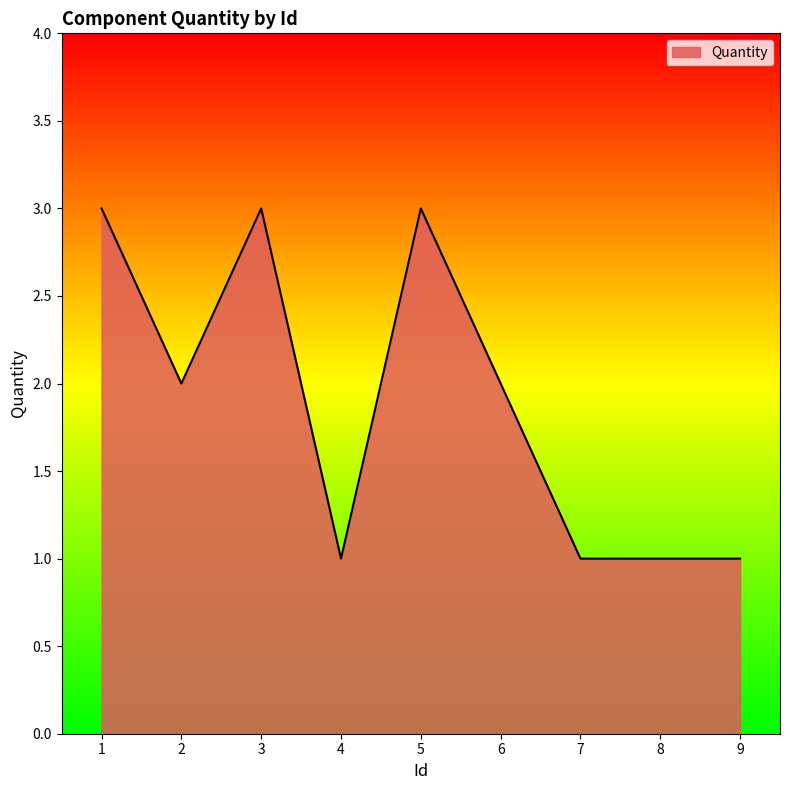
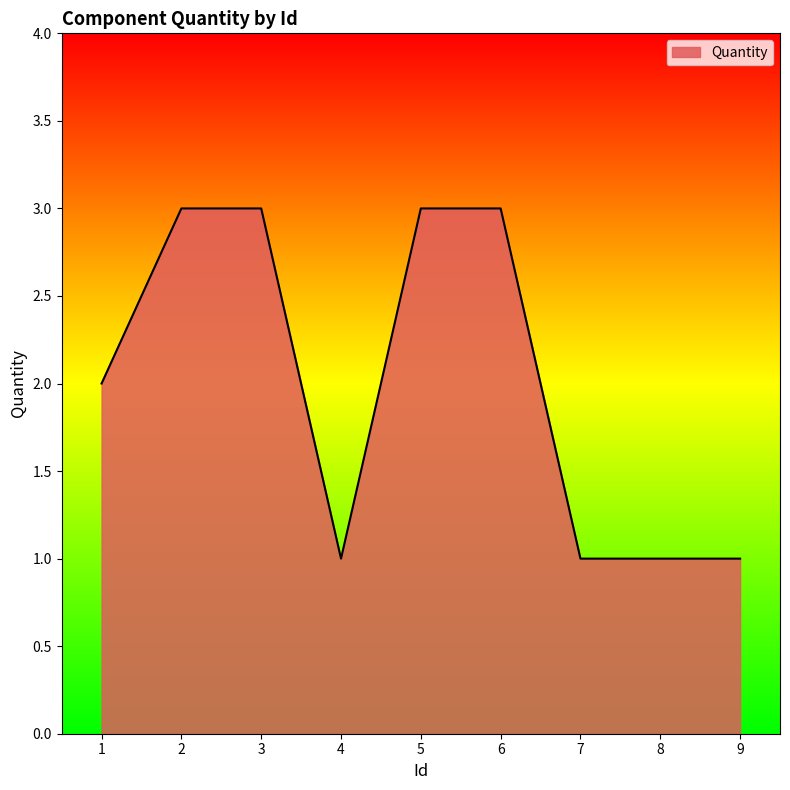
1: 3 -> 2
2: 2 -> 3
6: 2 -> 3
